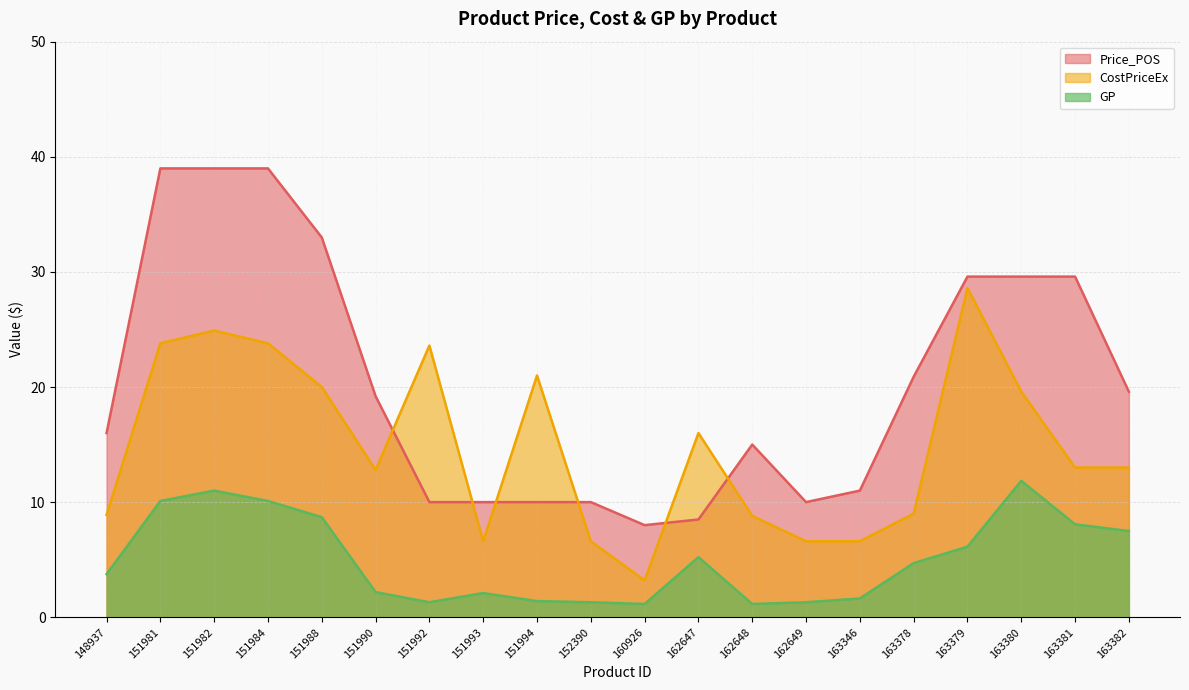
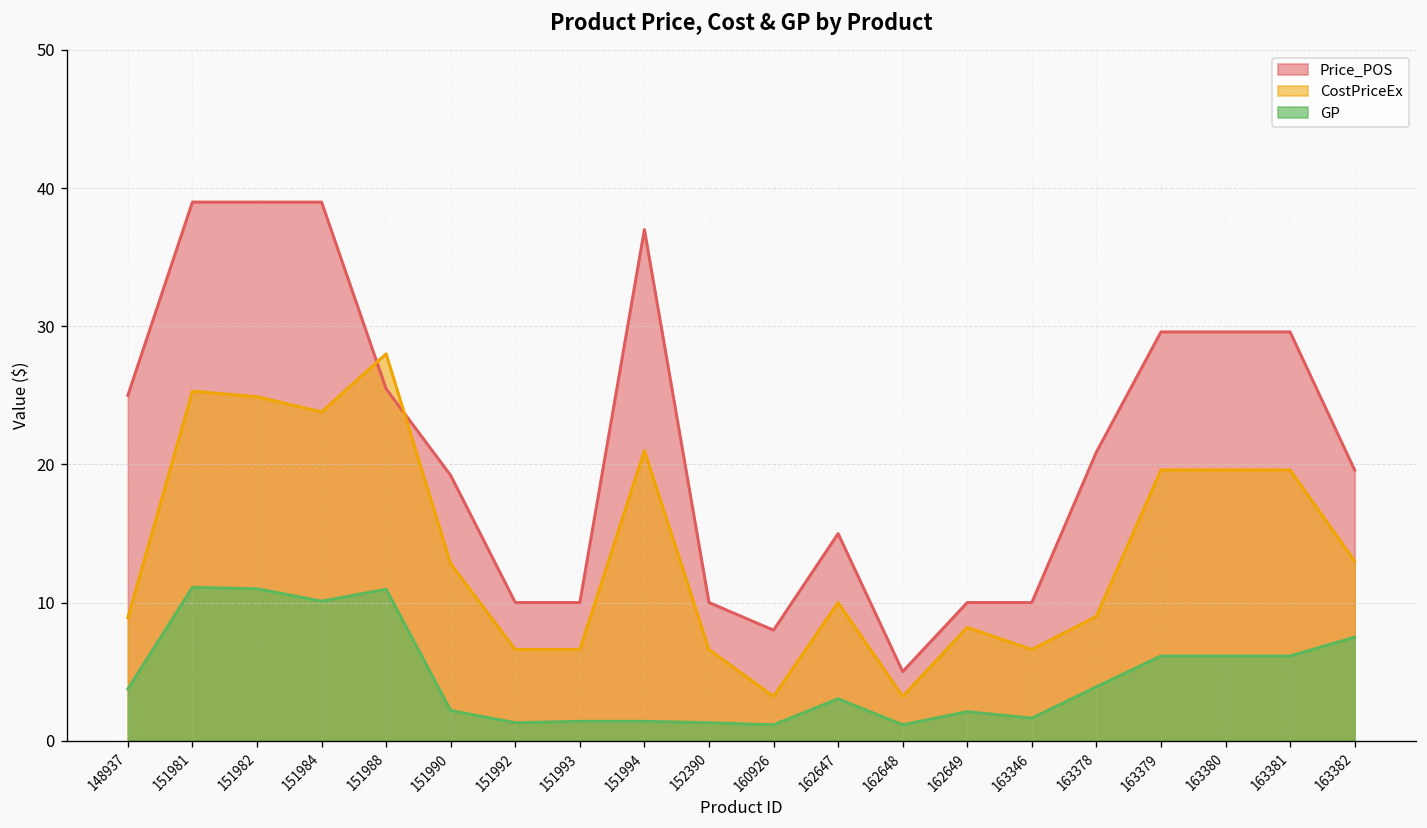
Price_POS, 148937: 16 -> 25
CostPriceEx, 151981: 23.8 -> 25.3
GP, 151981: 10.1 -> 11.1
Price_POS, 151988: 33.0 -> 25.5
CostPriceEx, 151988: 20 -> 28
GP, 151988: 8.7 -> 11.0
CostPriceEx, 151992: 23.6 -> 6.6
GP, 151993: 2.1 -> 1.4
Price_POS, 151994: 10 -> 37
Price_POS, 162647: 8.5 -> 15.0
CostPriceEx, 162647: 16 -> 10
GP, 162647: 5.2 -> 3.0
Price_POS, 162648: 15 -> 5
CostPriceEx, 162648: 8.8 -> 3.2
CostPriceEx, 162649: 6.6 -> 8.2
GP, 162649: 1.3 -> 2.1
Price_POS, 163346: 11 -> 10
GP, 163378: 4.7 -> 3.9
CostPriceEx, 163379: 28.6 -> 19.6
GP, 163380: 11.9 -> 6.1
CostPriceEx, 163381: 13.0 -> 19.6
GP, 163381: 8.1 -> 6.1
